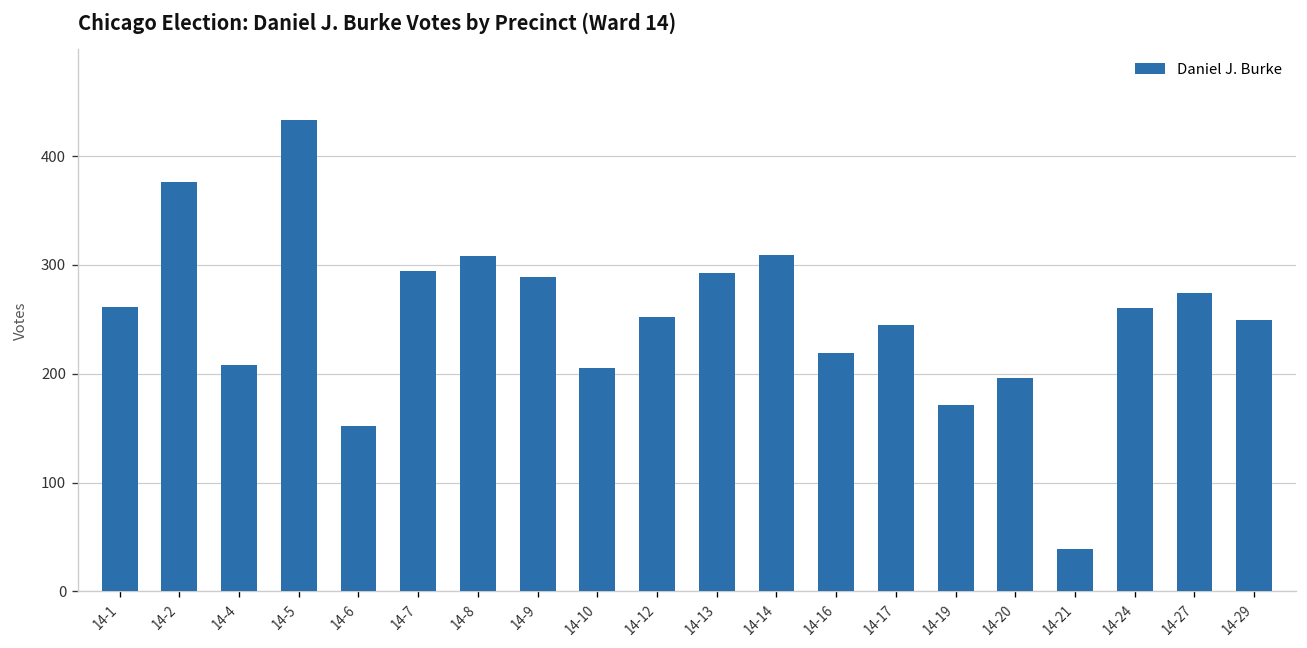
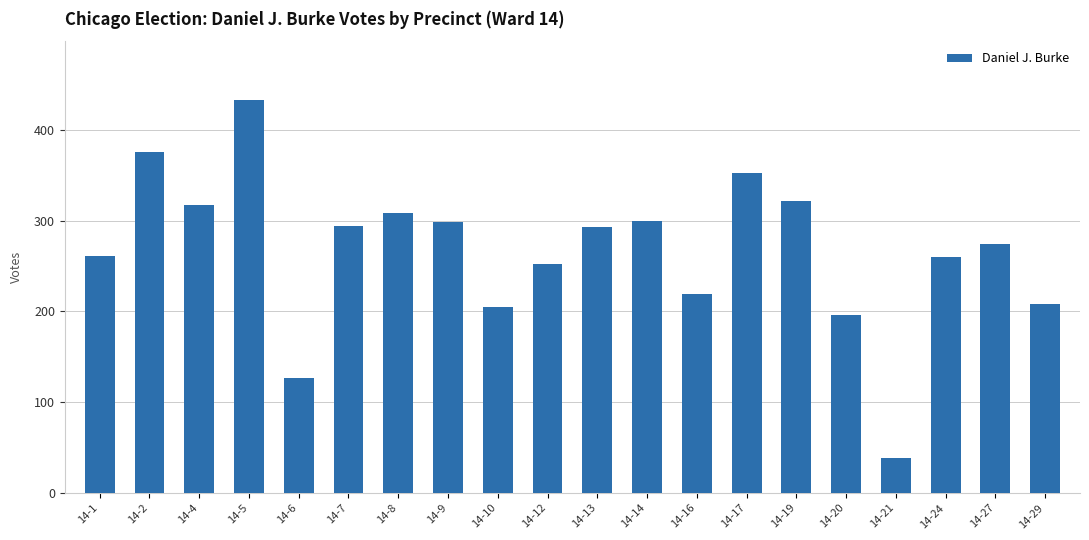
14-4: 210 -> 320
14-6: 150 -> 130
14-9: 290 -> 300
14-14: 310 -> 300
14-17: 250 -> 350
14-19: 170 -> 320
14-29: 250 -> 210
